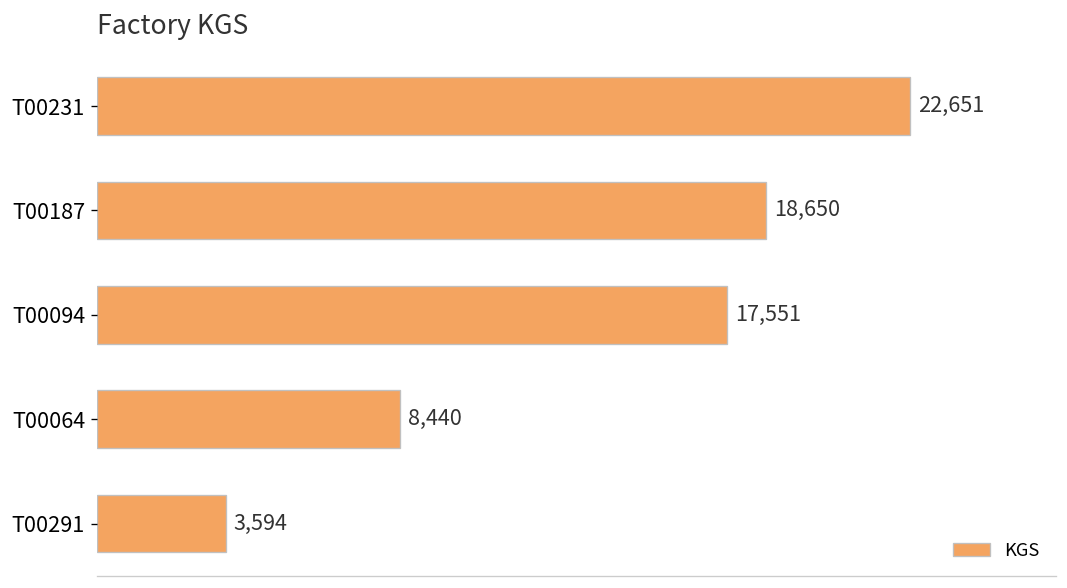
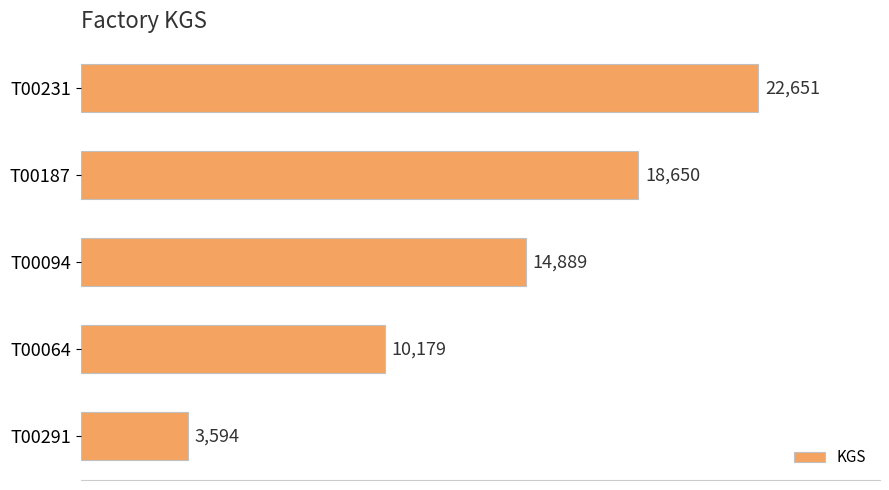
T00094: 17,551 -> 14,889
T00064: 8,440 -> 10,179
